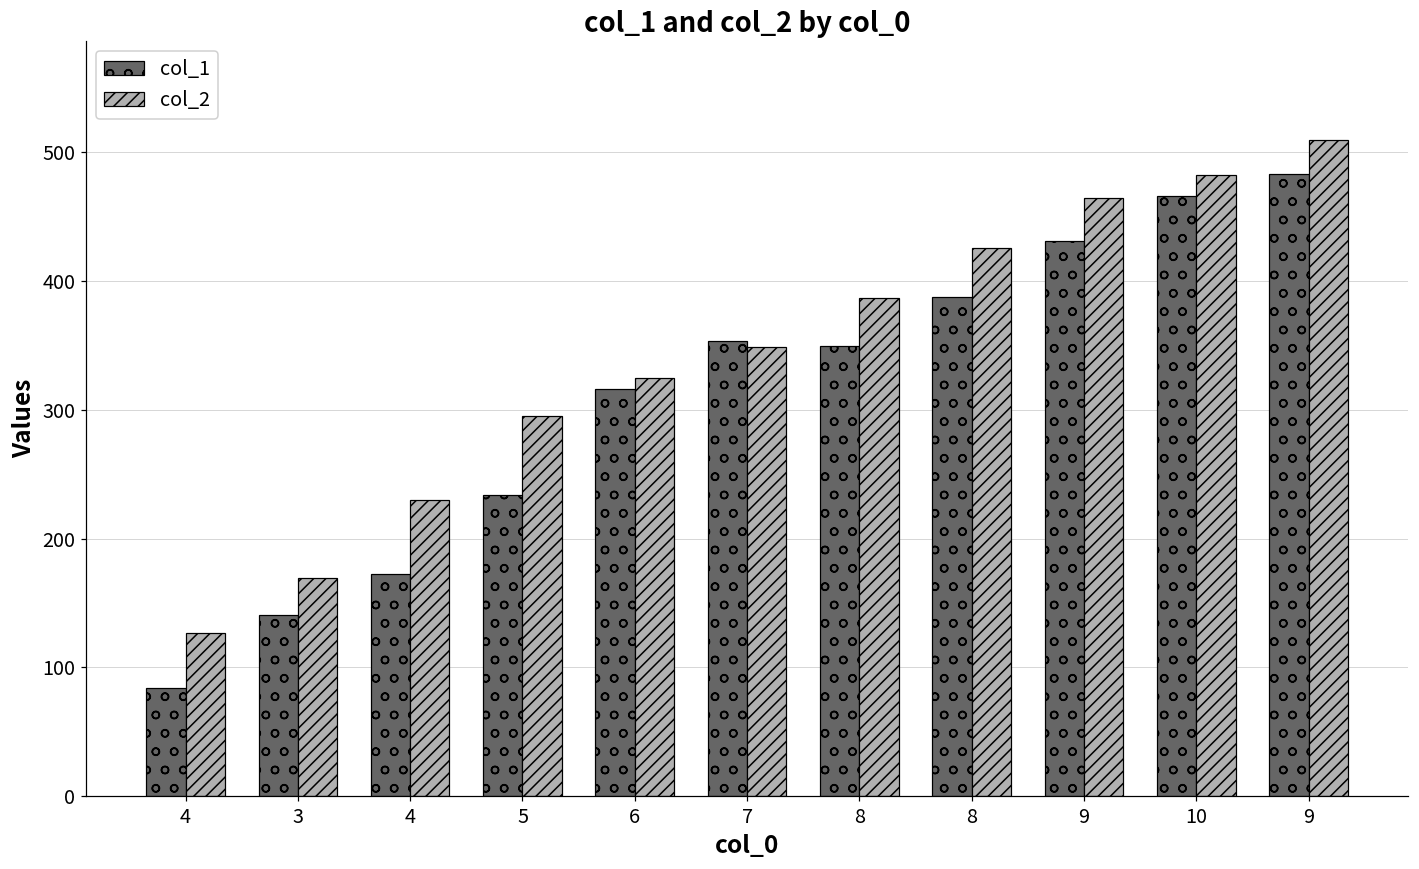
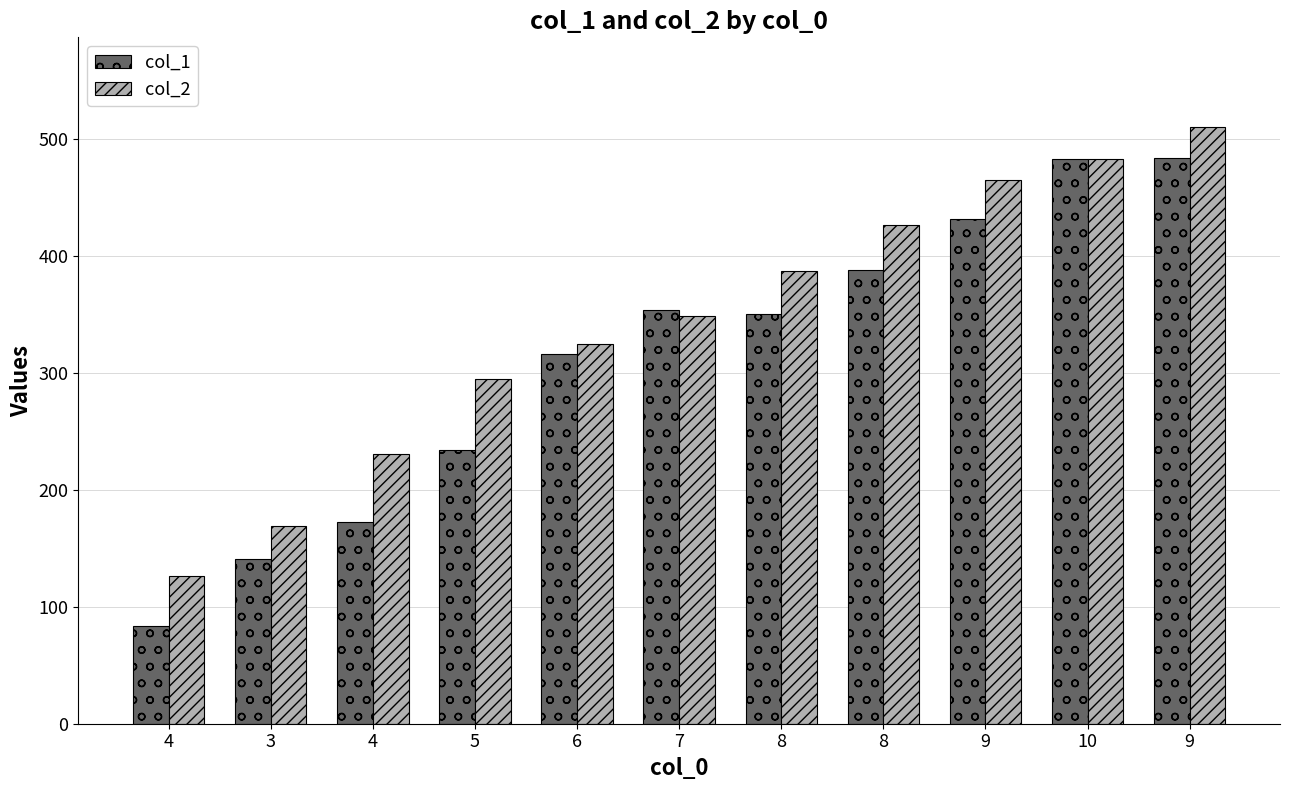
col_1, 10: 466 -> 483
